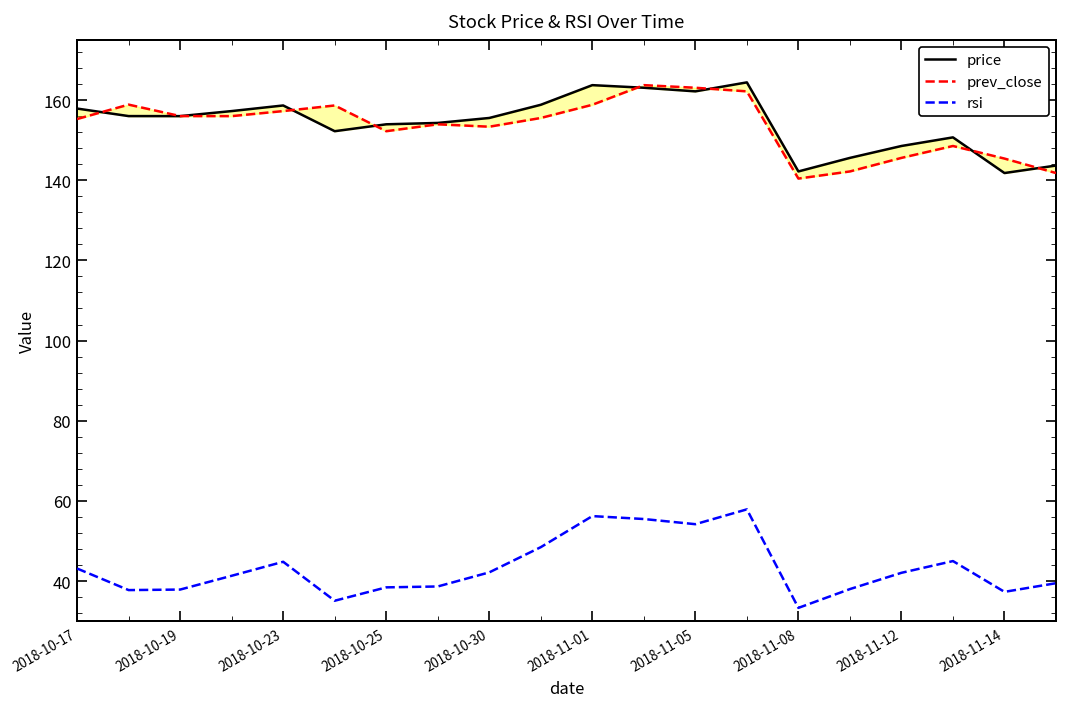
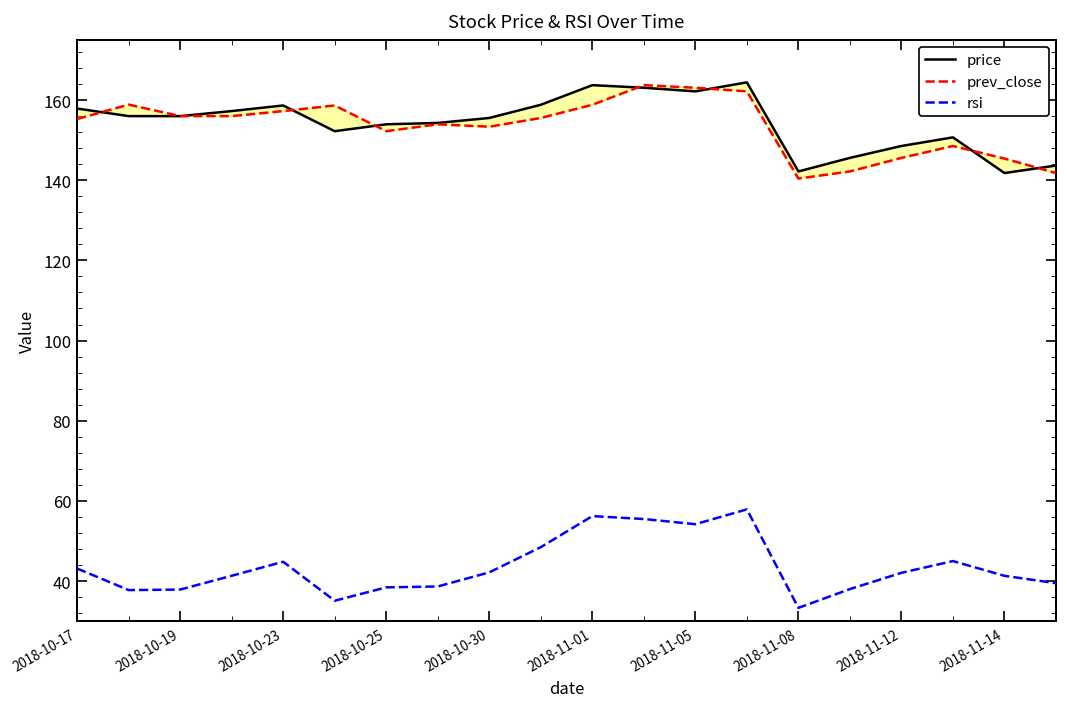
rsi, 2018-11-14: 37 -> 41
